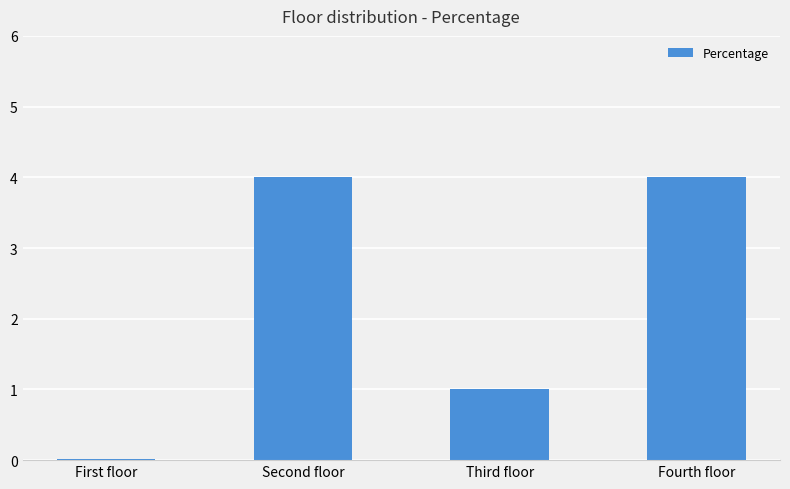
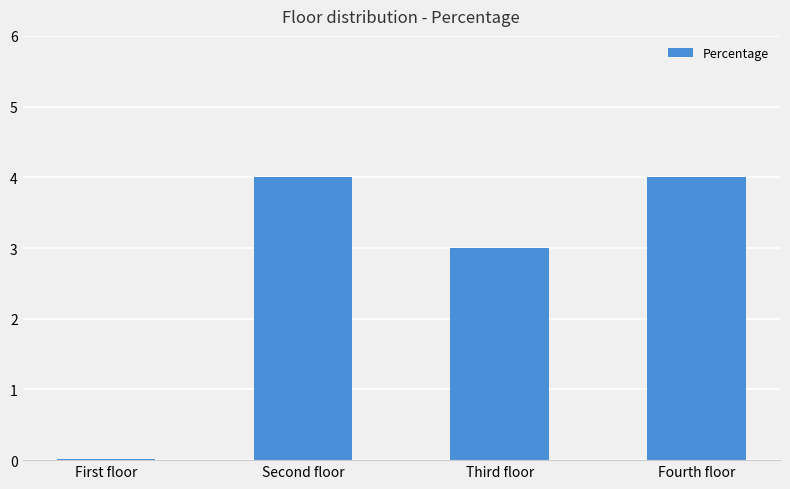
Third floor: 1 -> 3
